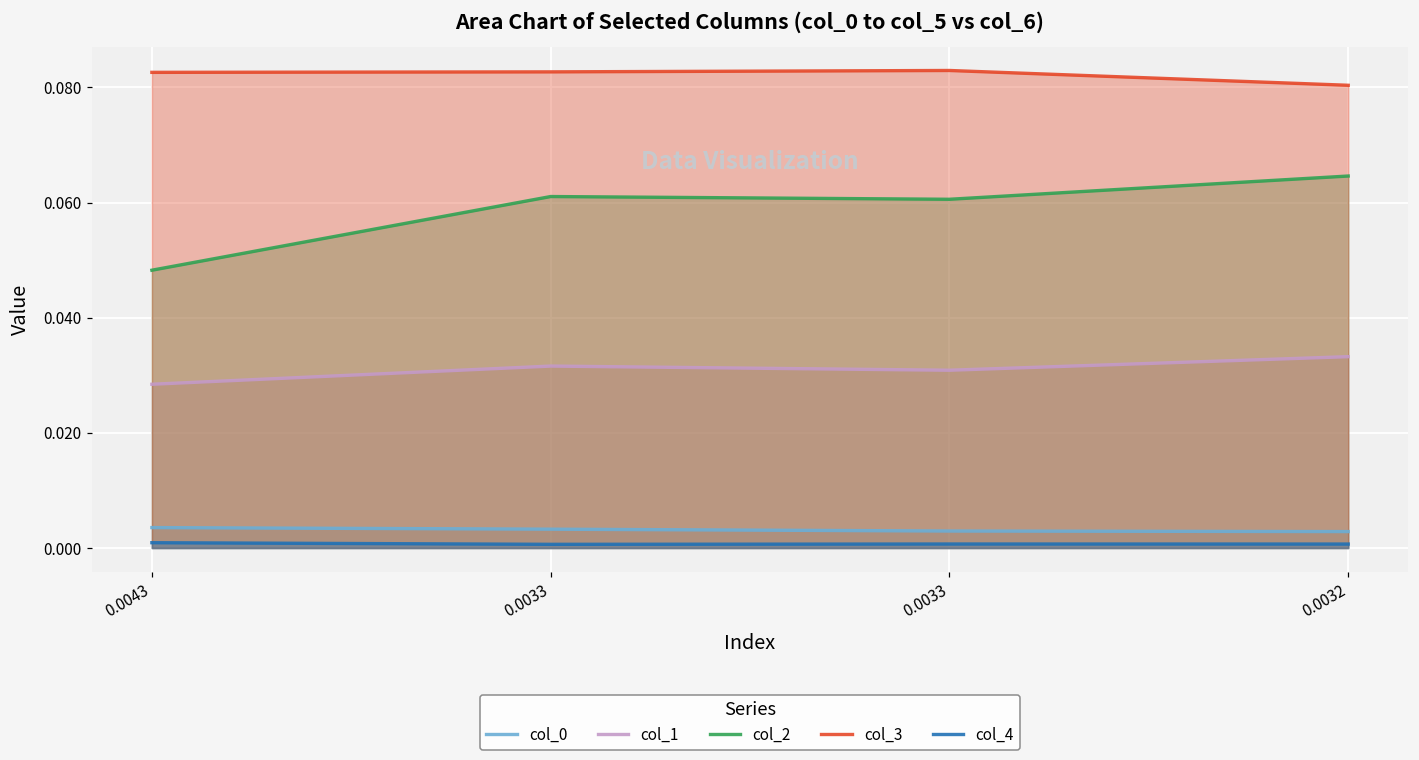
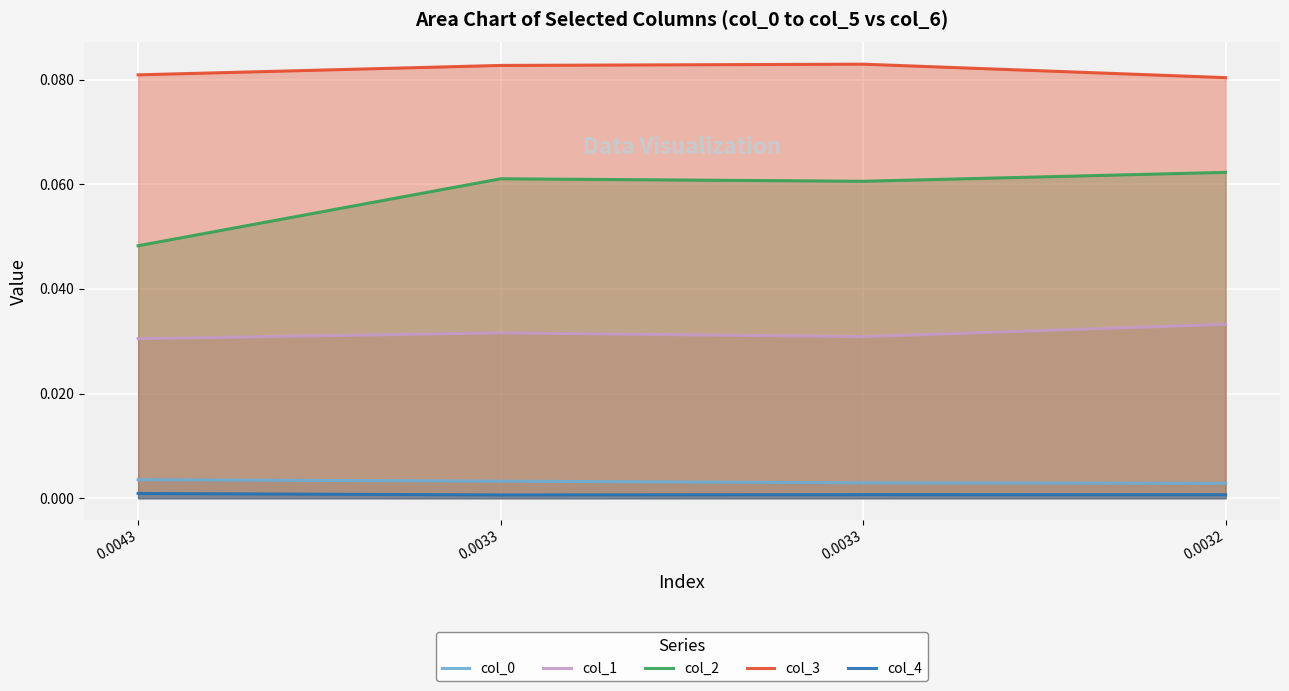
col_1, 0.0043: 0.028 -> 0.030
col_3, 0.0043: 0.083 -> 0.081
col_2, 0.0032: 0.065 -> 0.062
